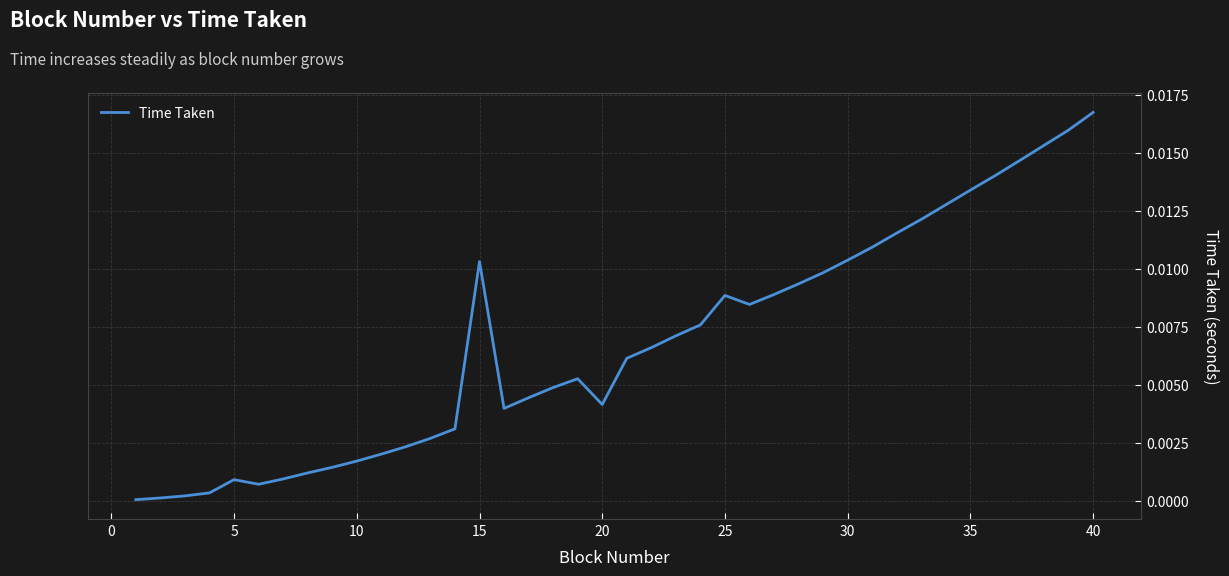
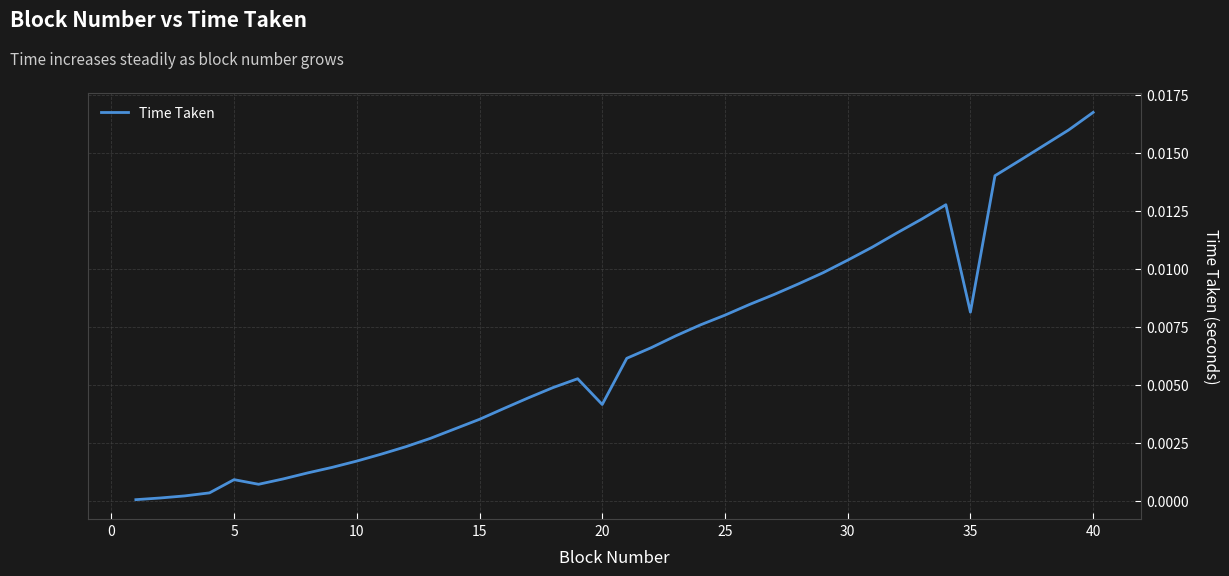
15: 0.0103 -> 0.0035
25: 0.0088 -> 0.0080
35: 0.0134 -> 0.0081
